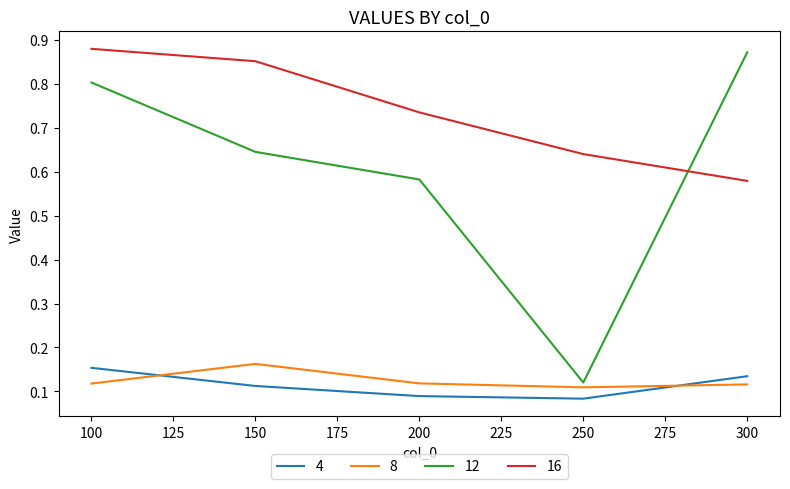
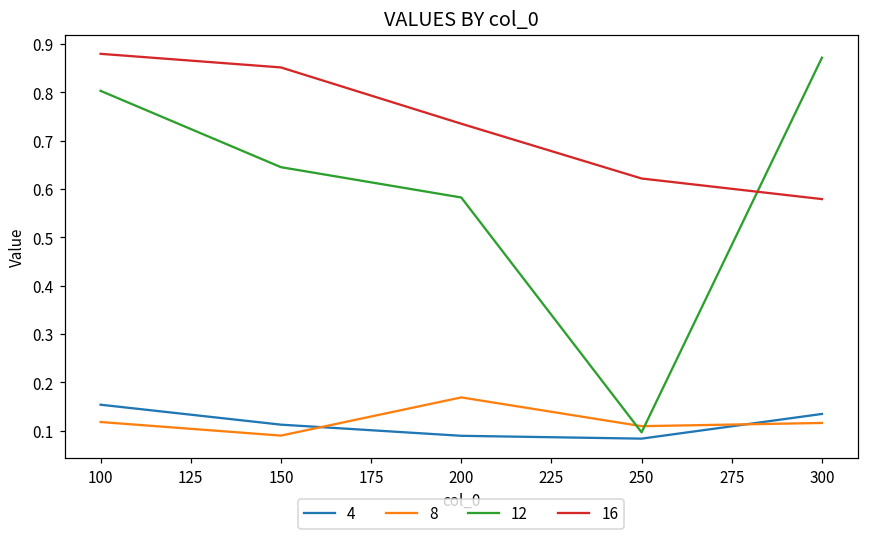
8, 150: 0.16 -> 0.09
8, 200: 0.12 -> 0.17
12, 250: 0.12 -> 0.10
16, 250: 0.64 -> 0.62
